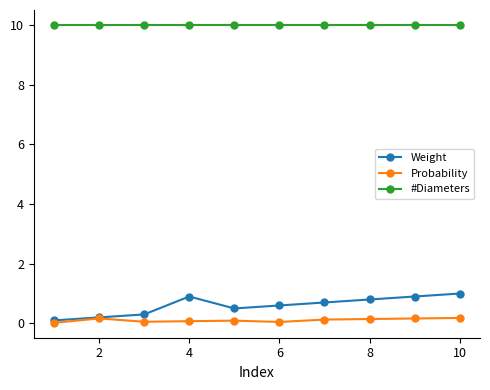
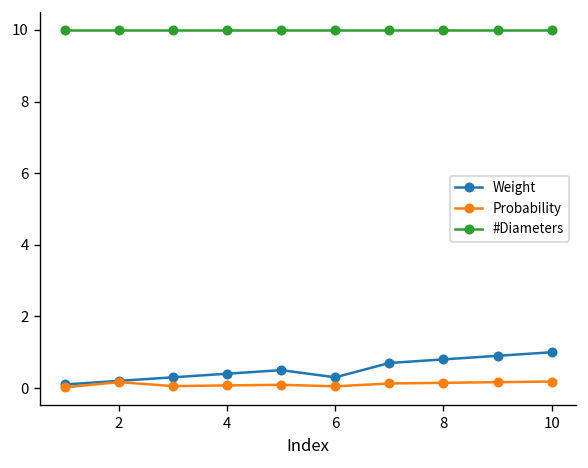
Weight, 4: 0.9 -> 0.4
Weight, 6: 0.6 -> 0.3
